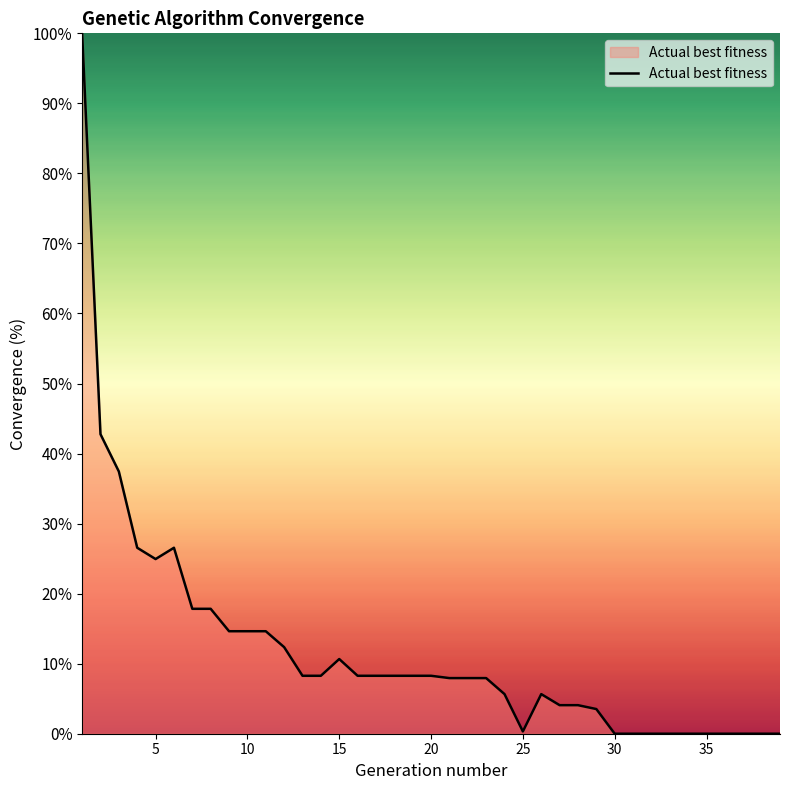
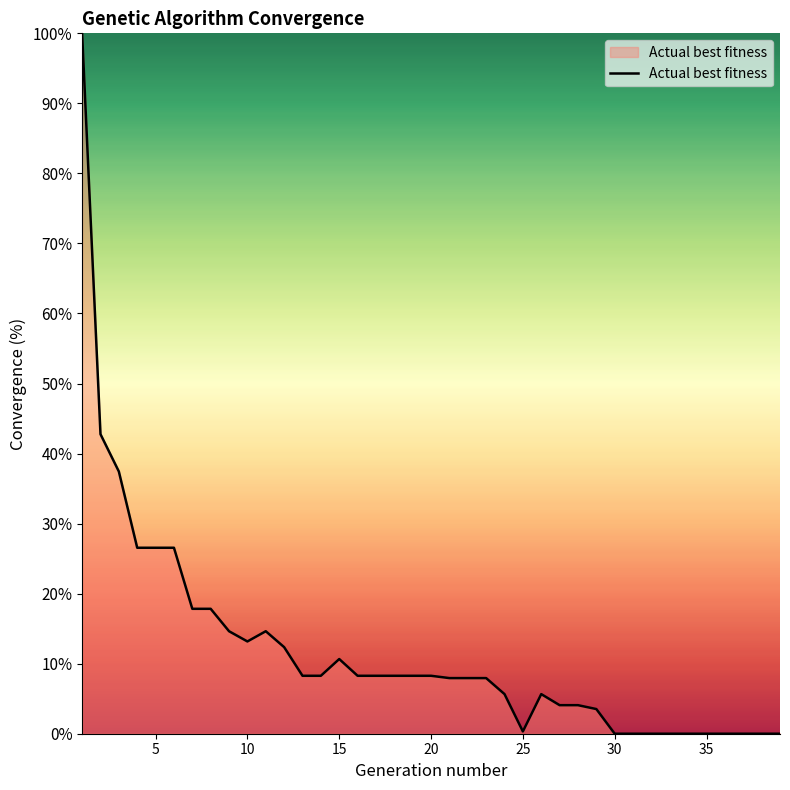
5: 25% -> 27%
10: 15% -> 13%
